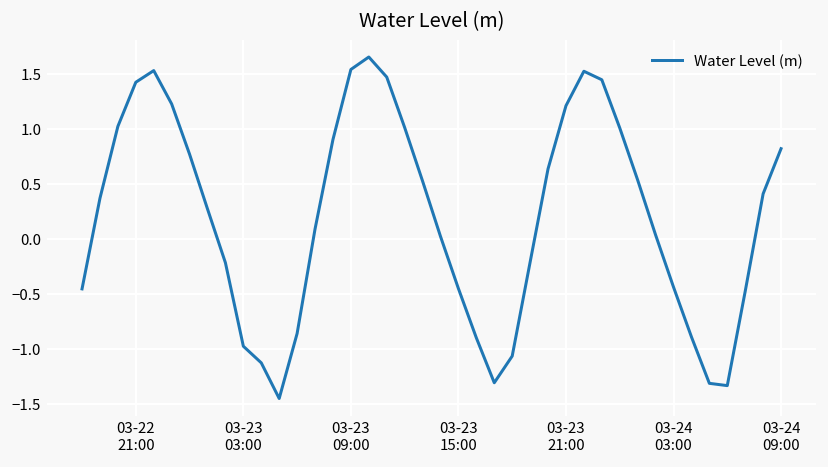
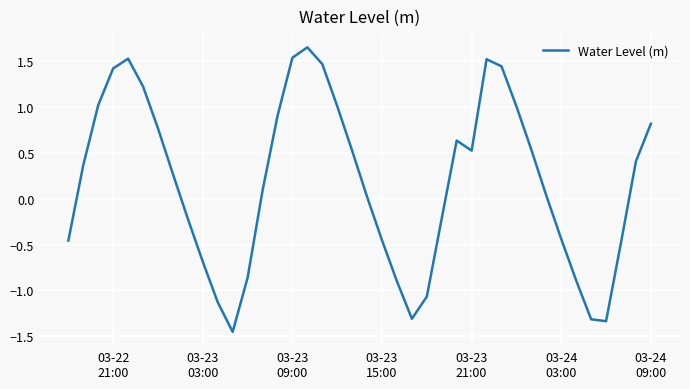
03-23 03:00: -1.0 -> -0.7
03-23 21:00: 1.2 -> 0.5
